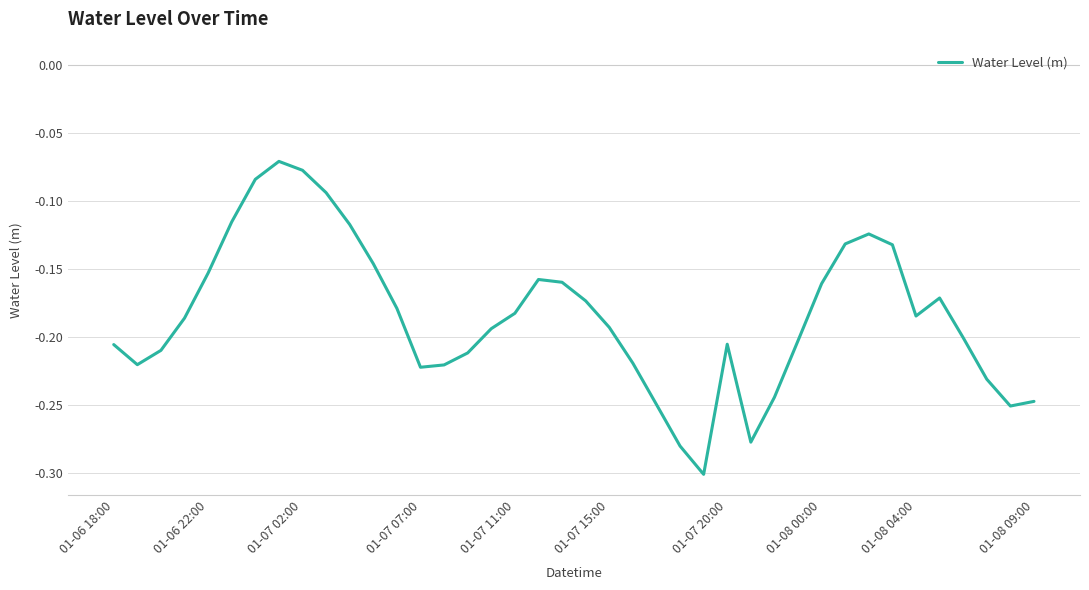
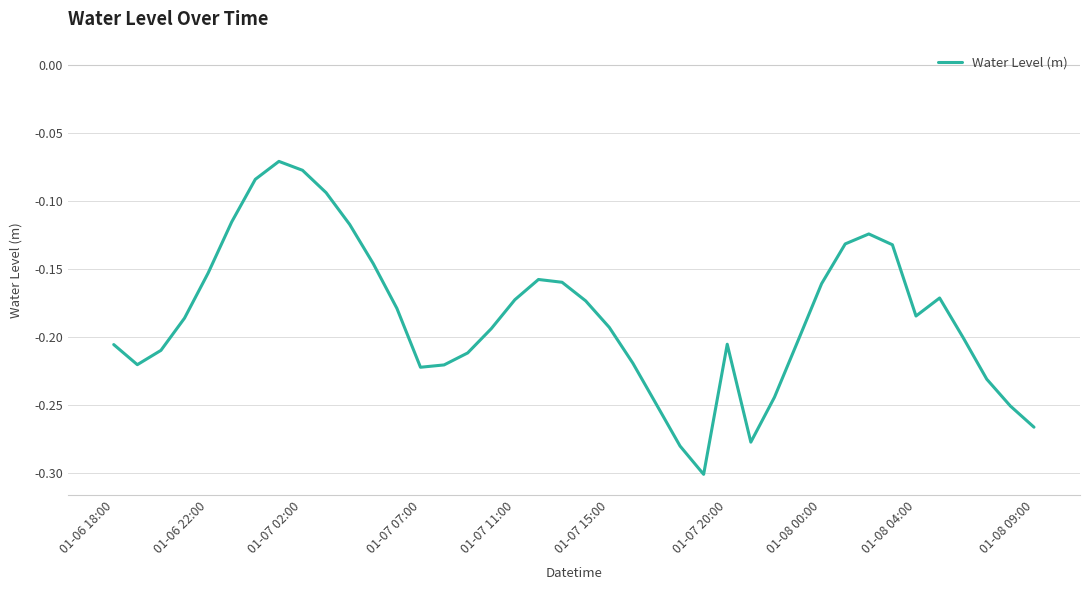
01-07 11:00: -0.183 -> -0.173
01-08 09:00: -0.248 -> -0.267
